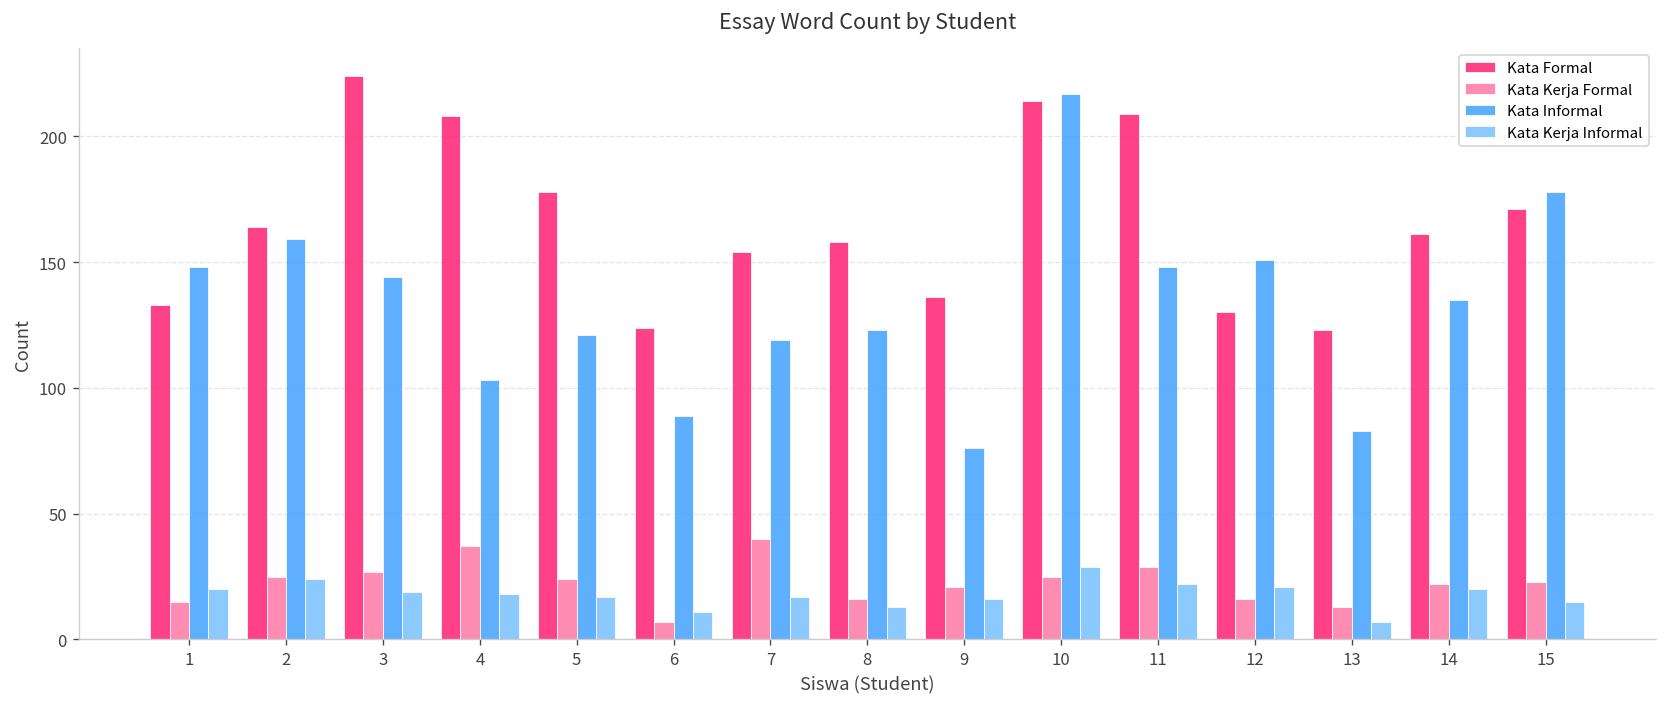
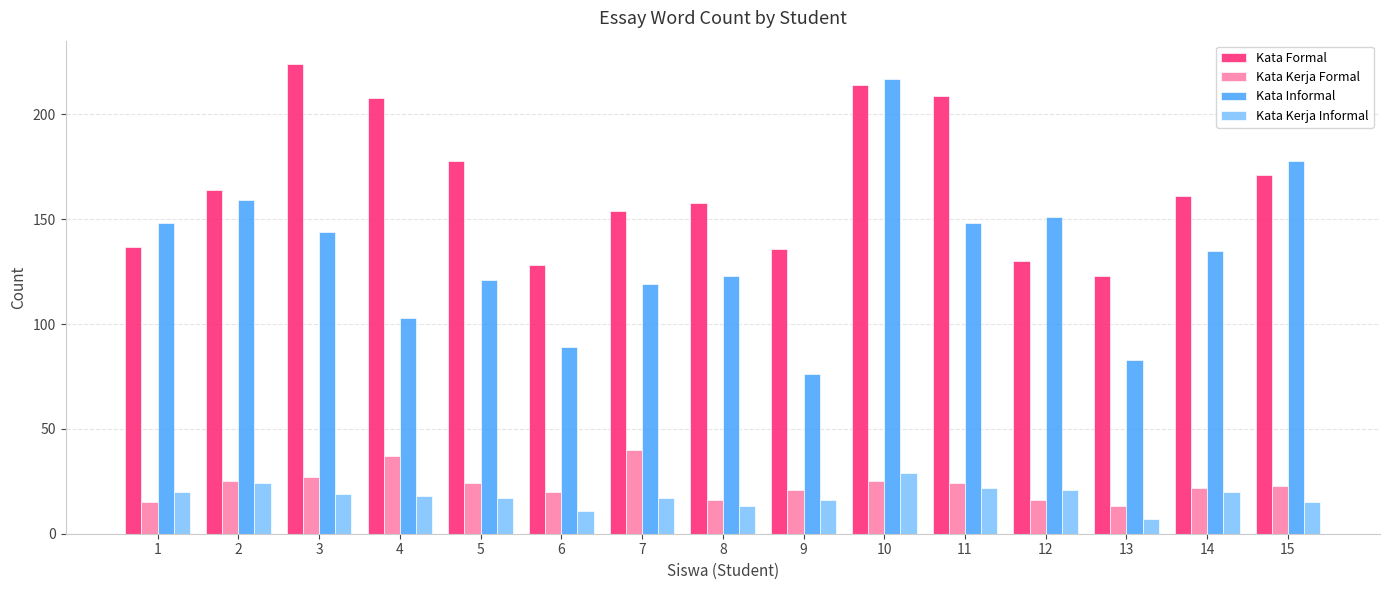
Kata Formal, 1: 133 -> 137
Kata Formal, 6: 124 -> 128
Kata Kerja Formal, 6: 7 -> 20
Kata Kerja Formal, 11: 29 -> 24
